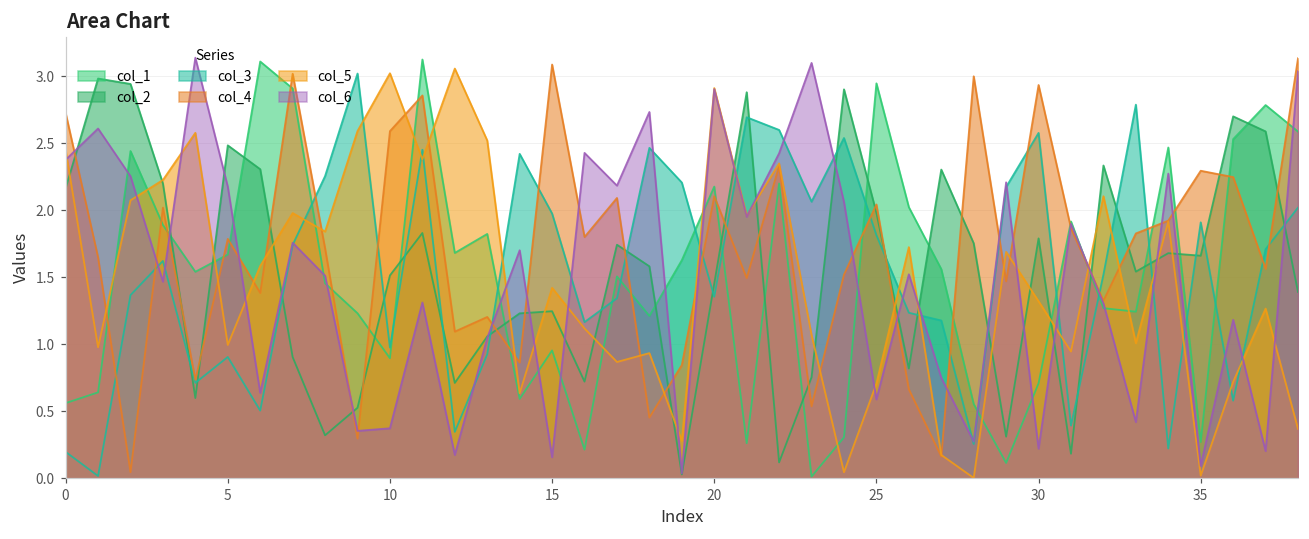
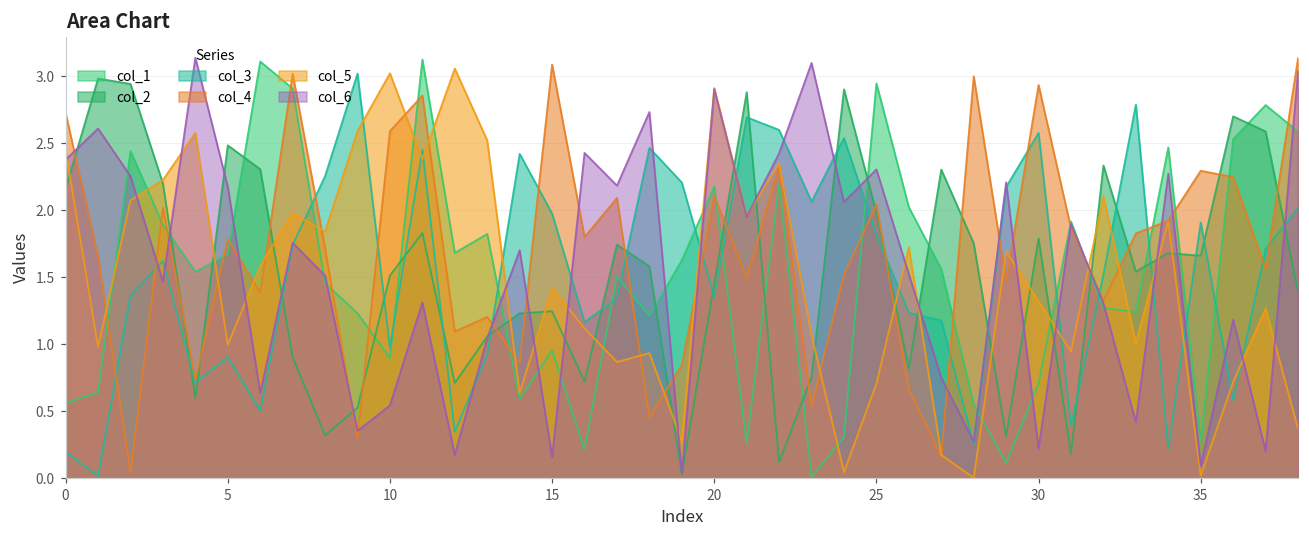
col_6, 10: 0.37 -> 0.54
col_6, 25: 0.59 -> 2.30
